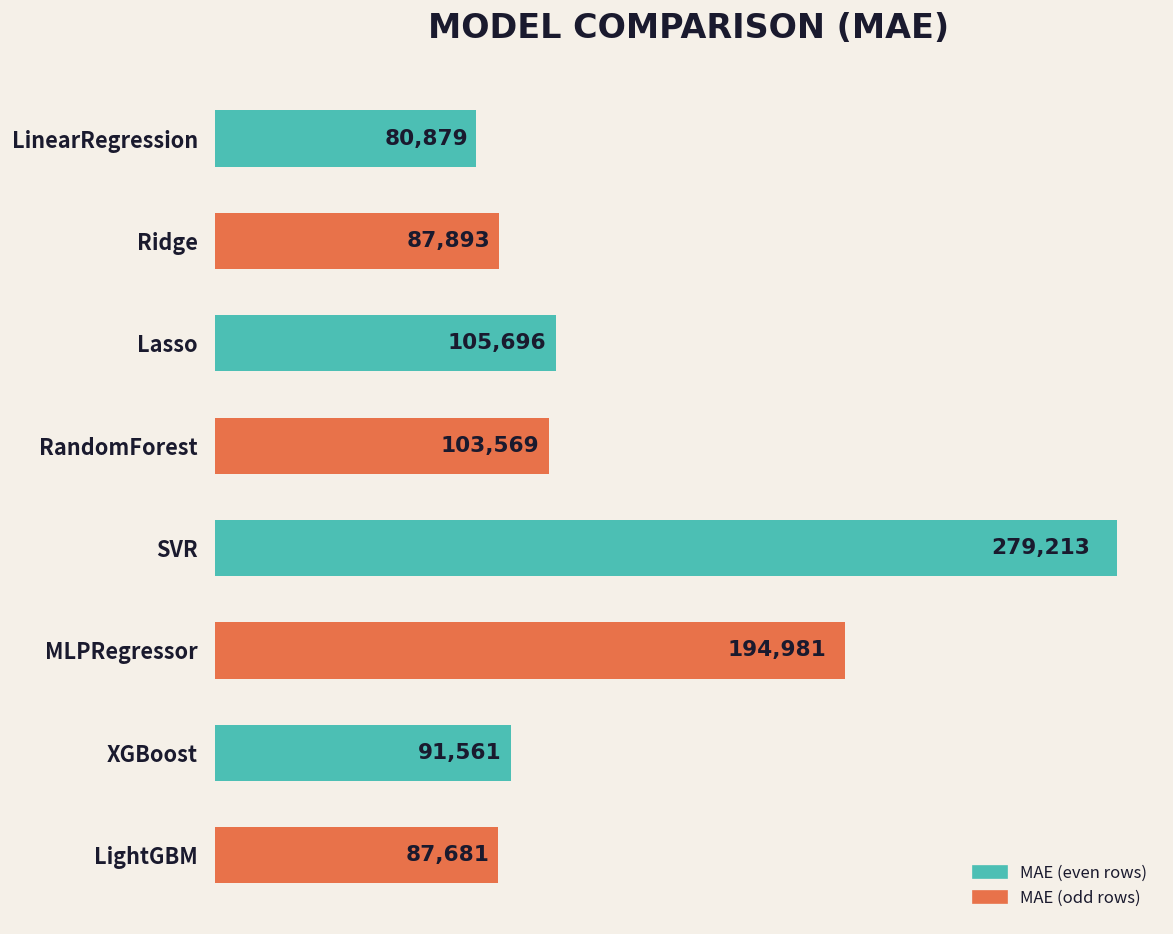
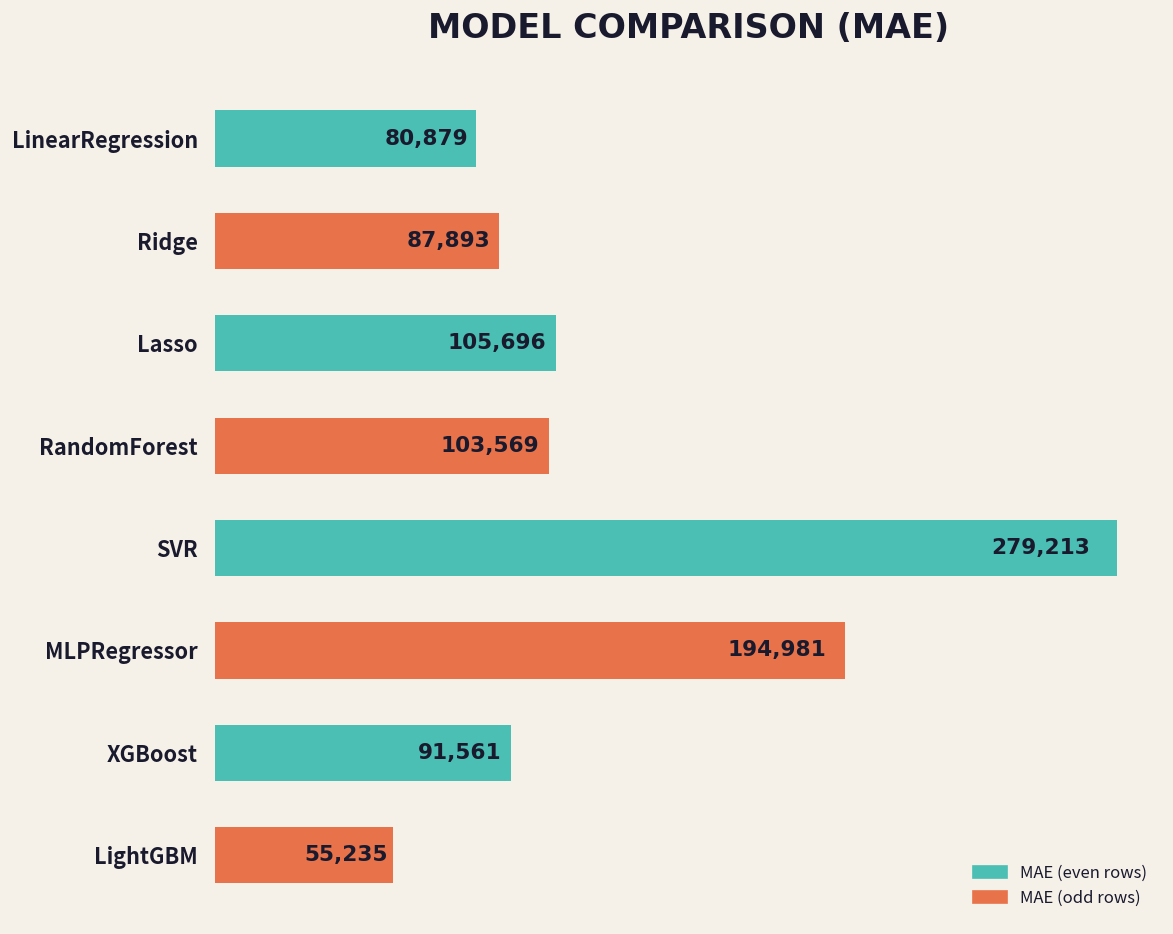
LightGBM: 87,681 -> 55,235
